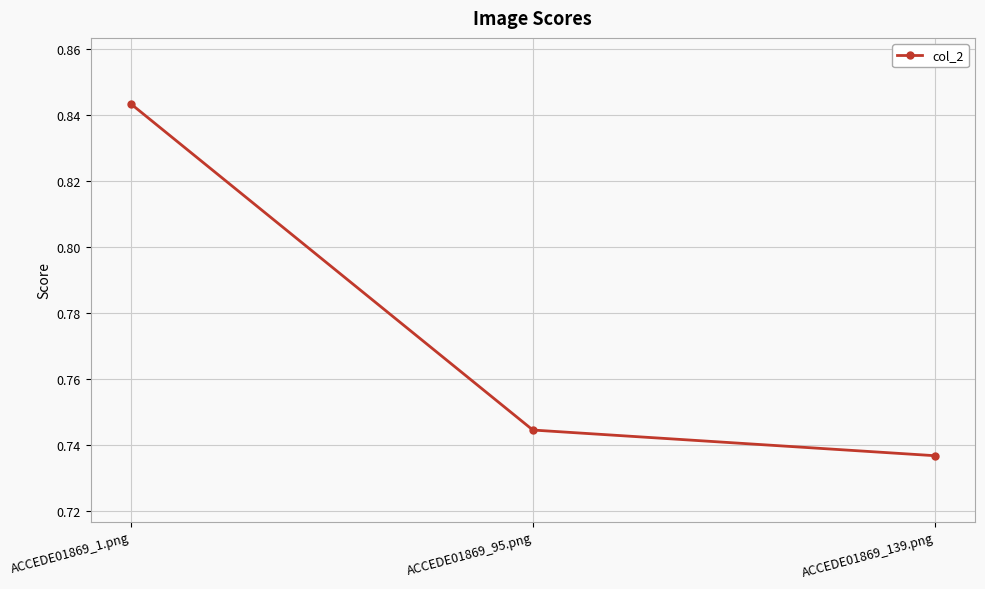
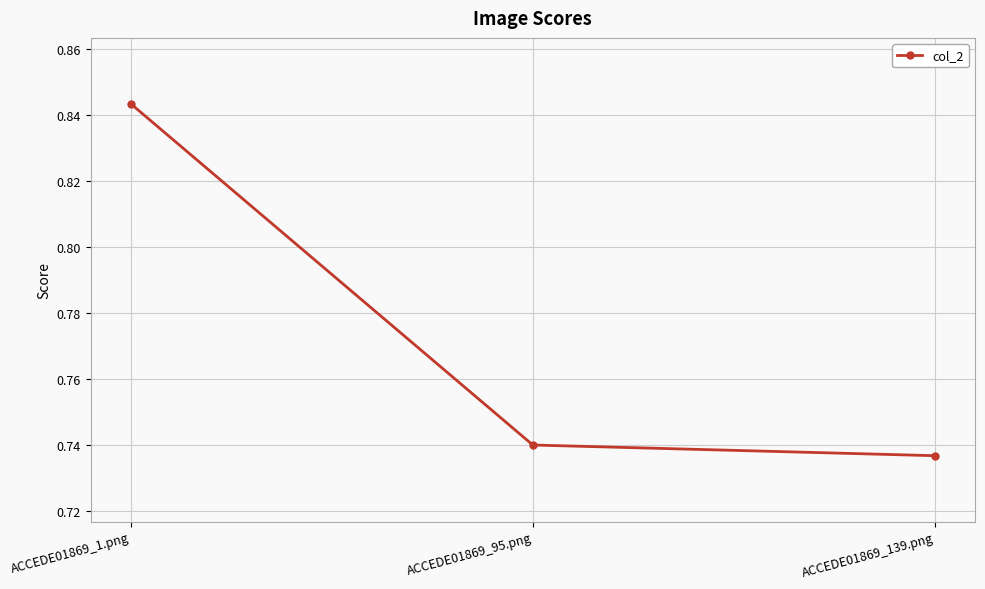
ACCEDE01869_95.png: 0.744 -> 0.740
